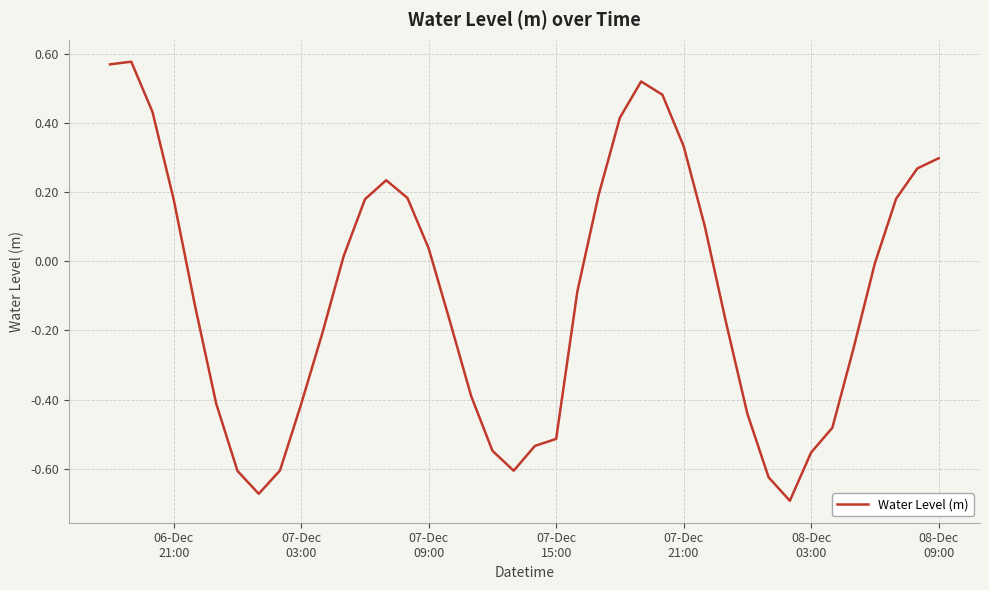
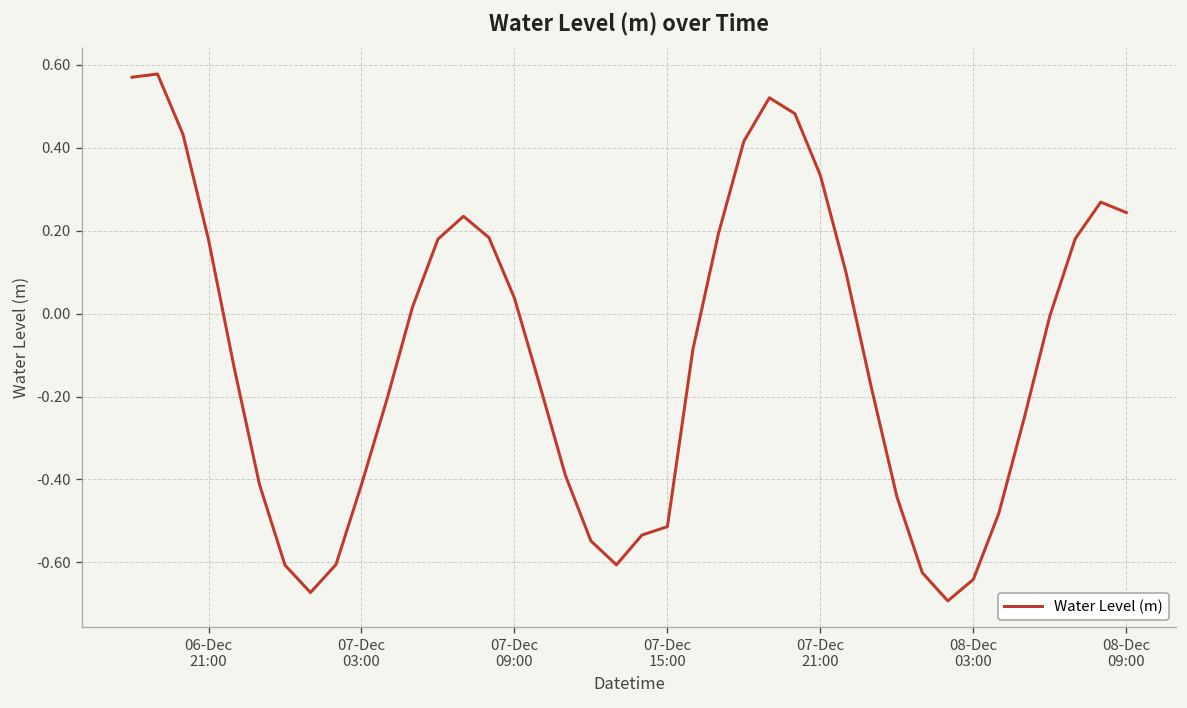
08-Dec 03:00: -0.55 -> -0.64
08-Dec 09:00: 0.30 -> 0.24
